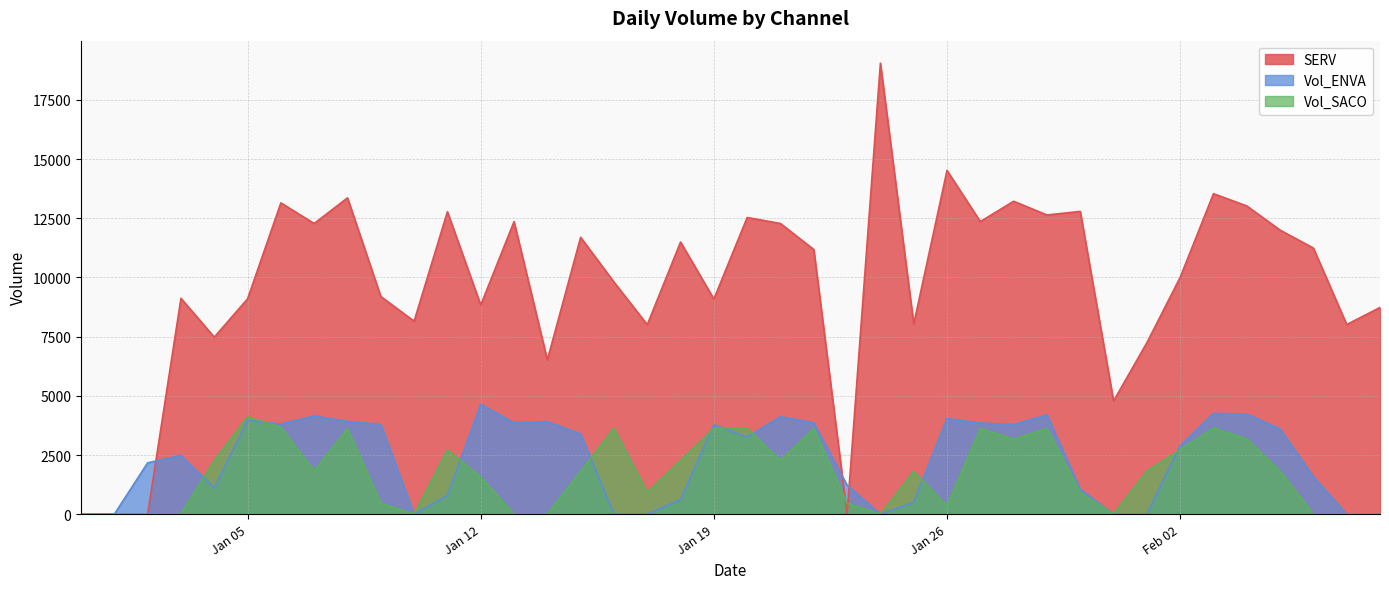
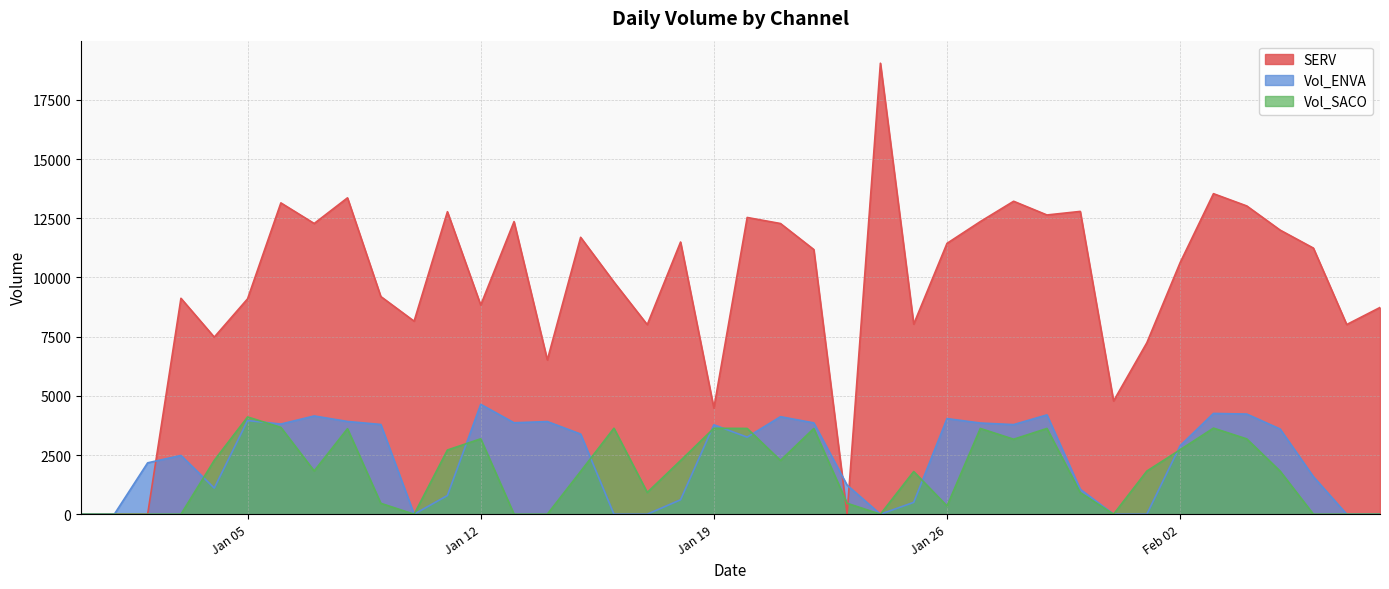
Vol_SACO, Jan 12: 1600 -> 3200
SERV, Jan 19: 9100 -> 4500
SERV, Jan 26: 14500 -> 11400
SERV, Feb 02: 10000 -> 10600
